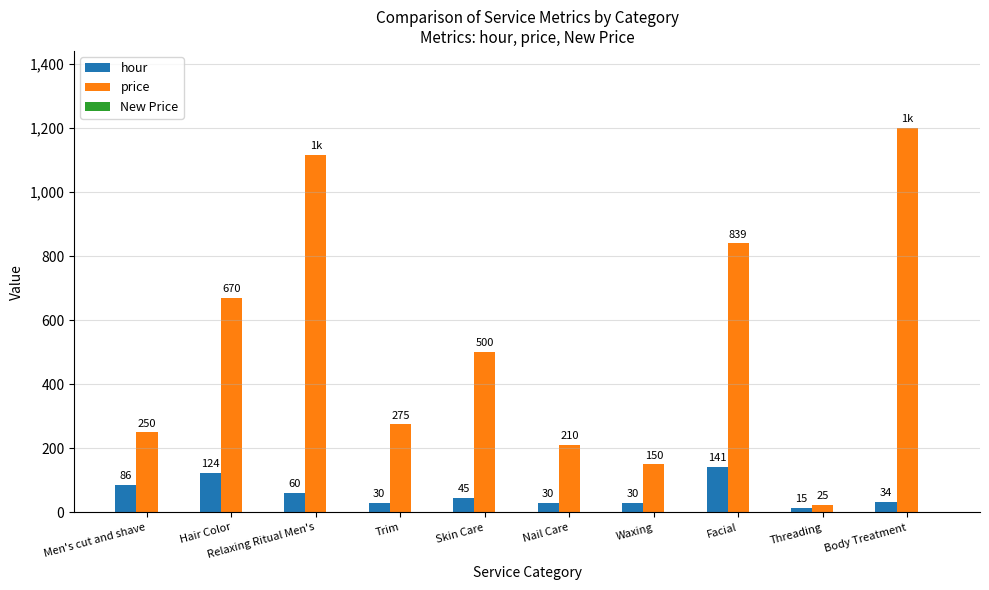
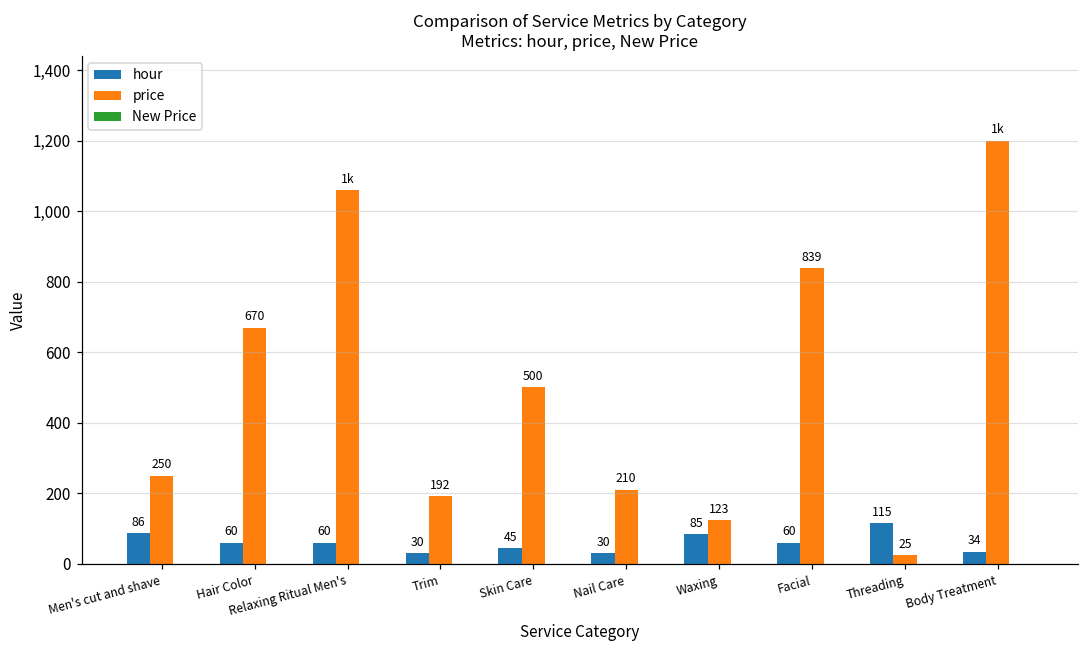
hour, Hair Color: 124 -> 60
price, Relaxing Ritual Men's: 1,120 -> 1,060
price, Trim: 275 -> 192
hour, Waxing: 30 -> 85
price, Waxing: 150 -> 123
hour, Facial: 141 -> 60
hour, Threading: 15 -> 115
